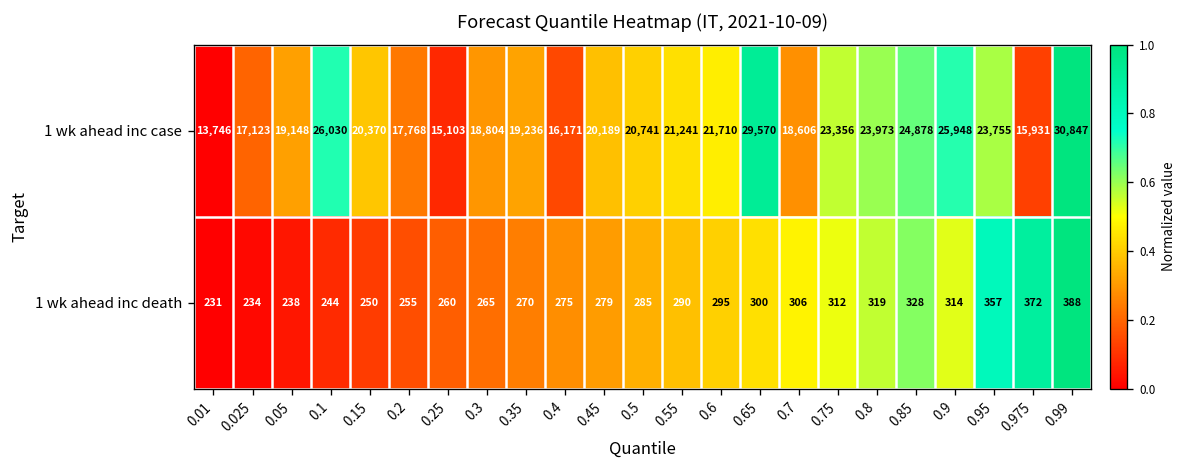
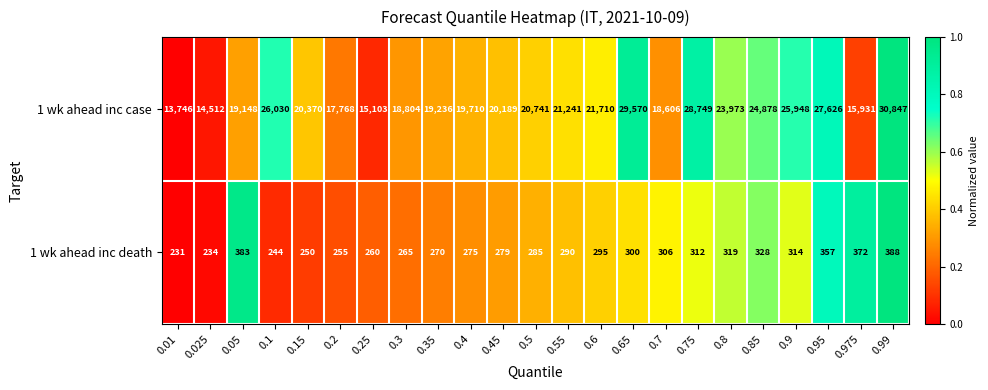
1 wk ahead inc case, 0.025: 17,123 -> 14,512
1 wk ahead inc case, 0.4: 16,171 -> 19,710
1 wk ahead inc case, 0.75: 23,356 -> 28,749
1 wk ahead inc case, 0.95: 23,755 -> 27,626
1 wk ahead inc death, 0.05: 238 -> 383
